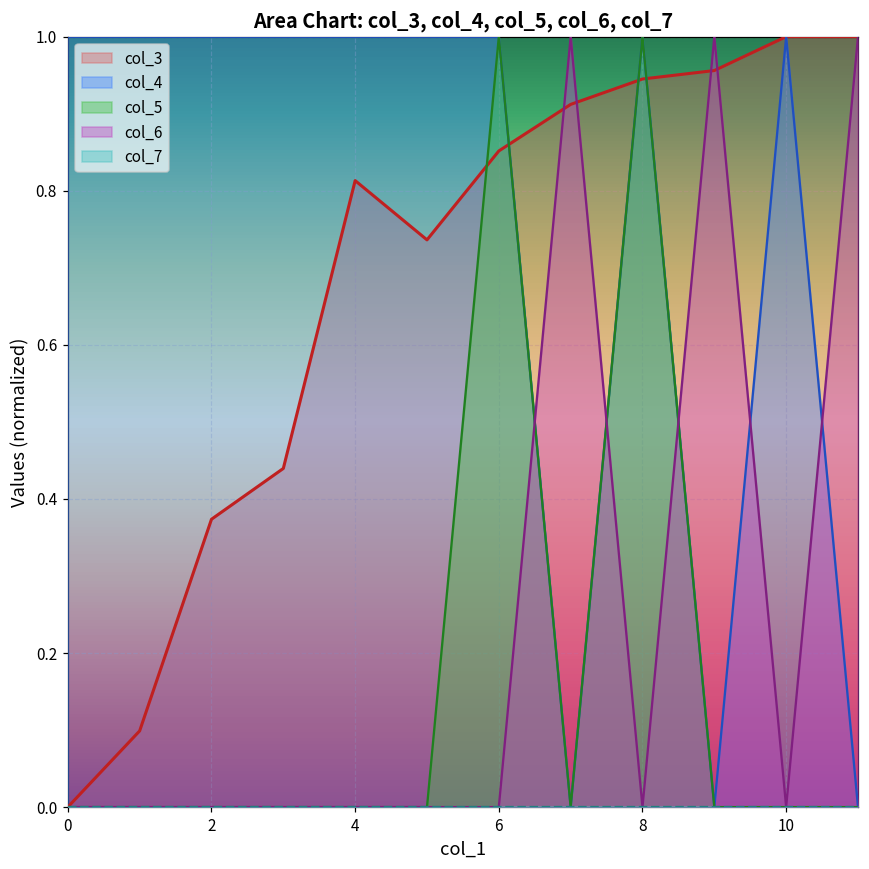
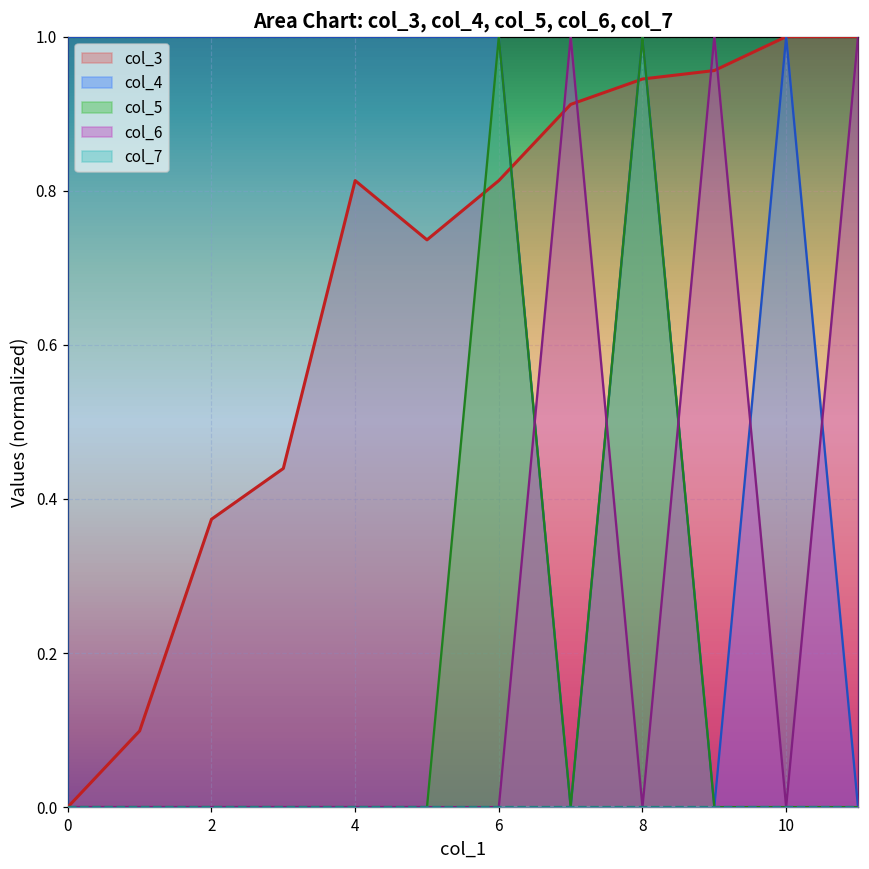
col_3, 6: 0.85 -> 0.81
